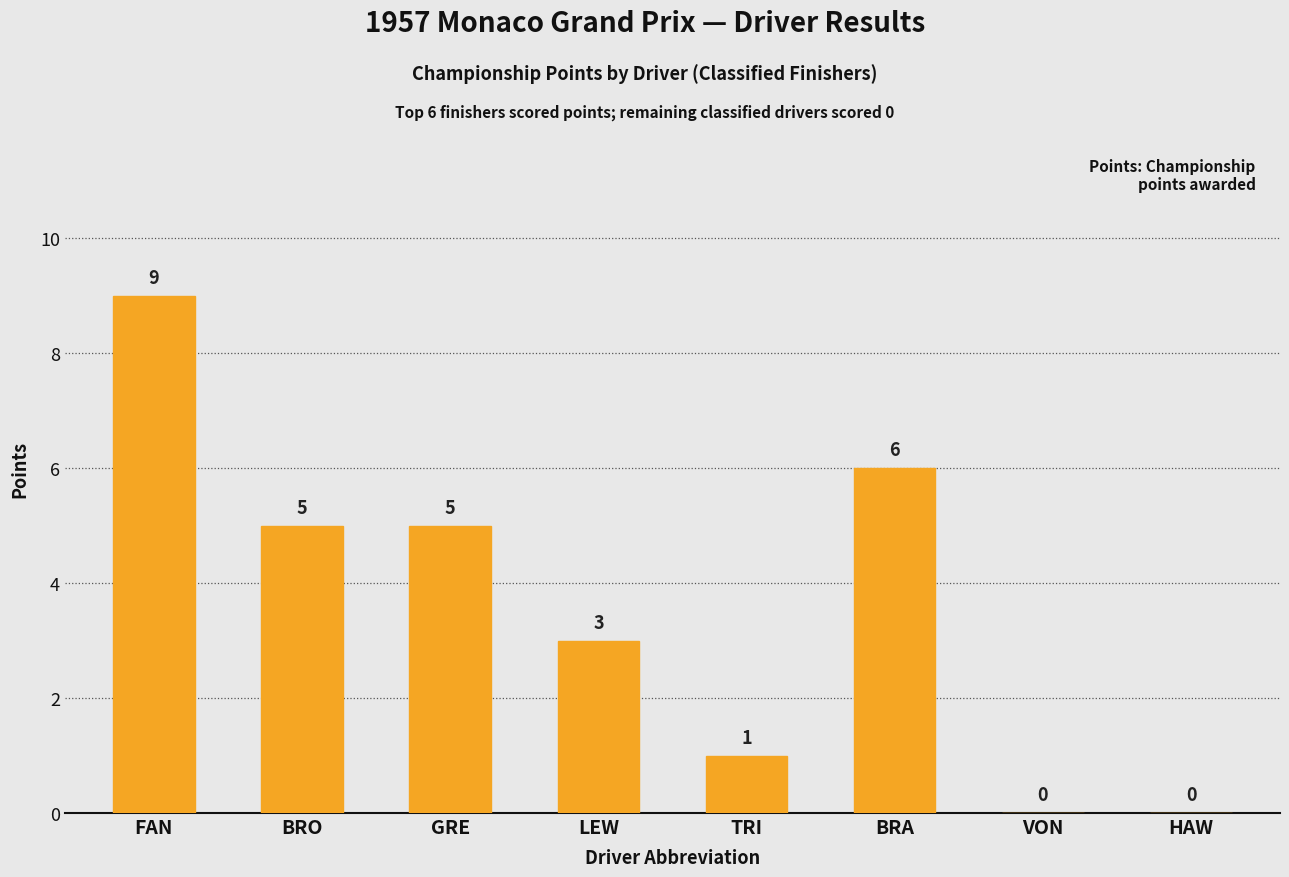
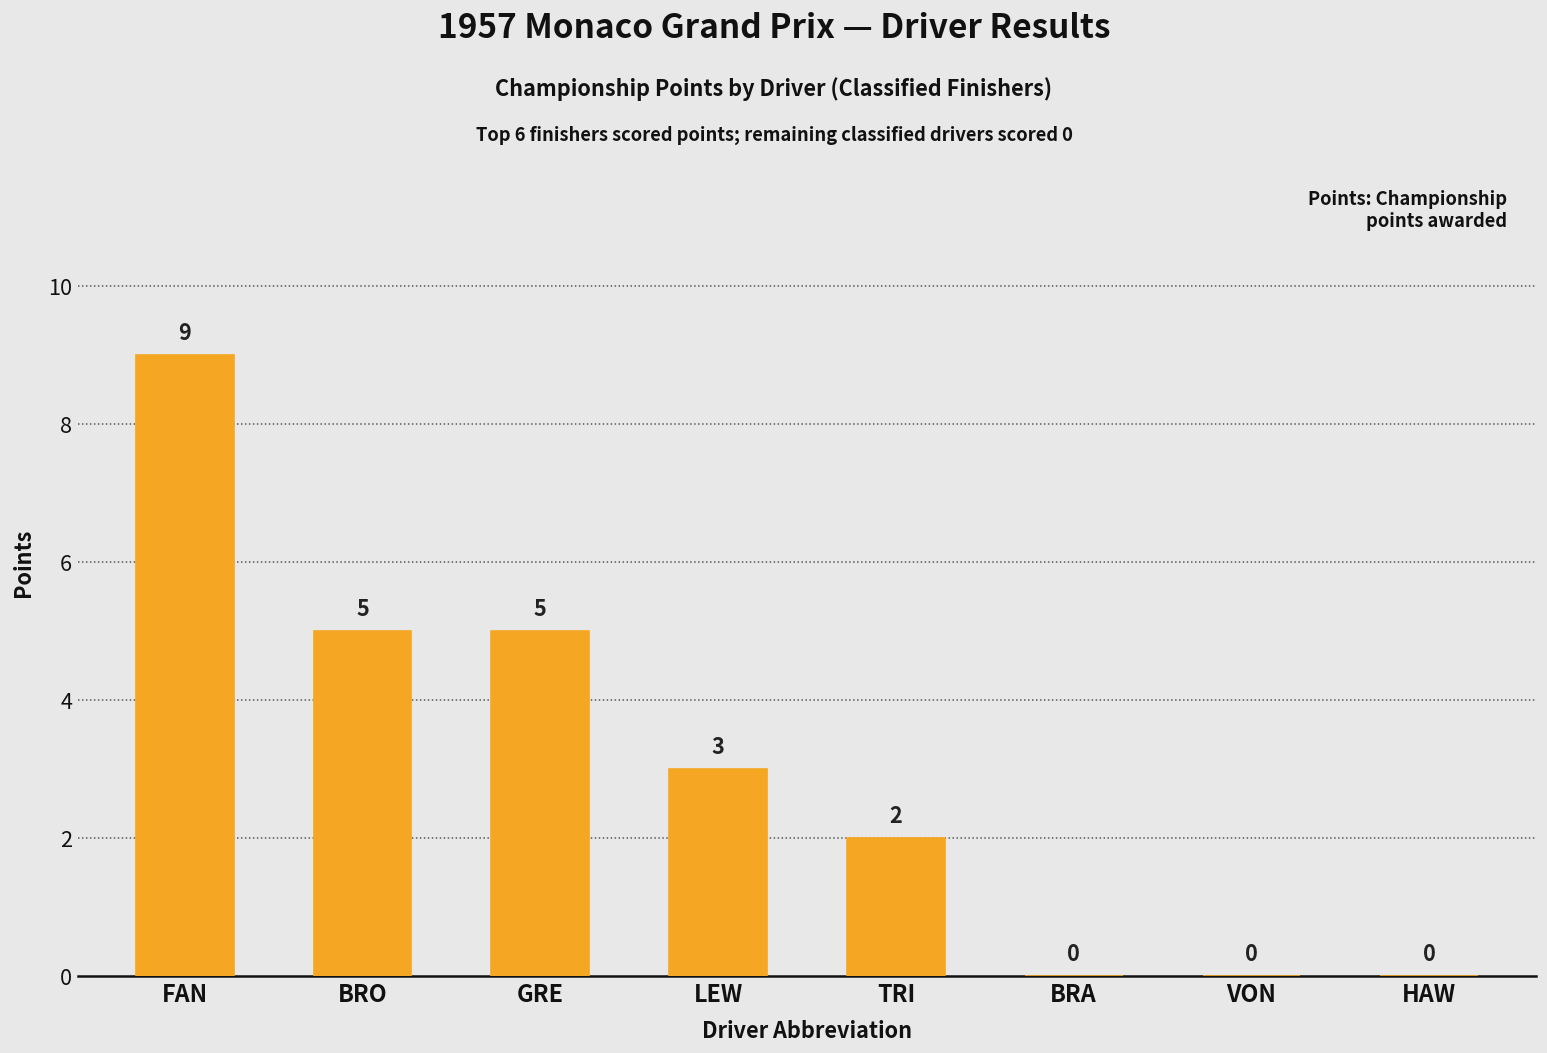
TRI: 1 -> 2
BRA: 6 -> 0
